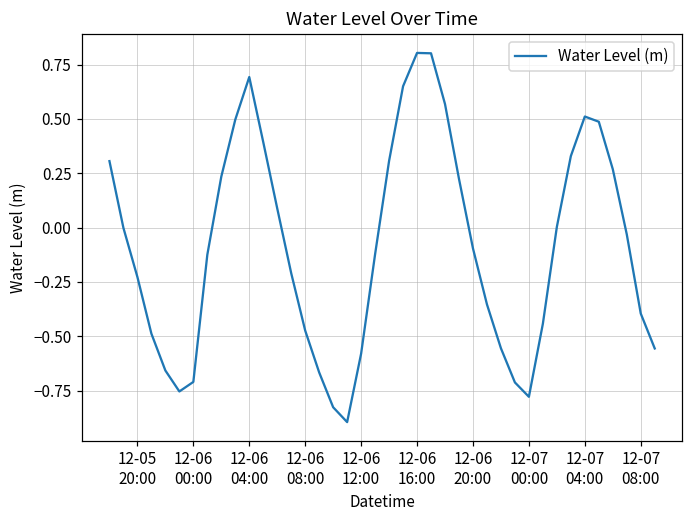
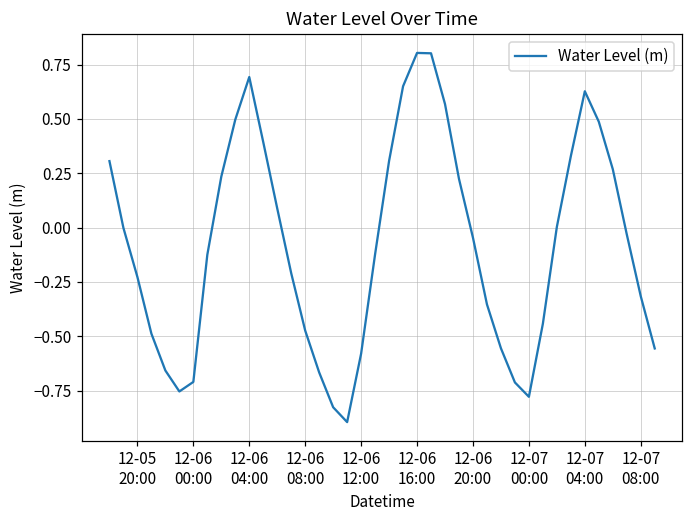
12-06 20:00: -0.10 -> -0.05
12-07 04:00: 0.51 -> 0.63
12-07 08:00: -0.40 -> -0.32
